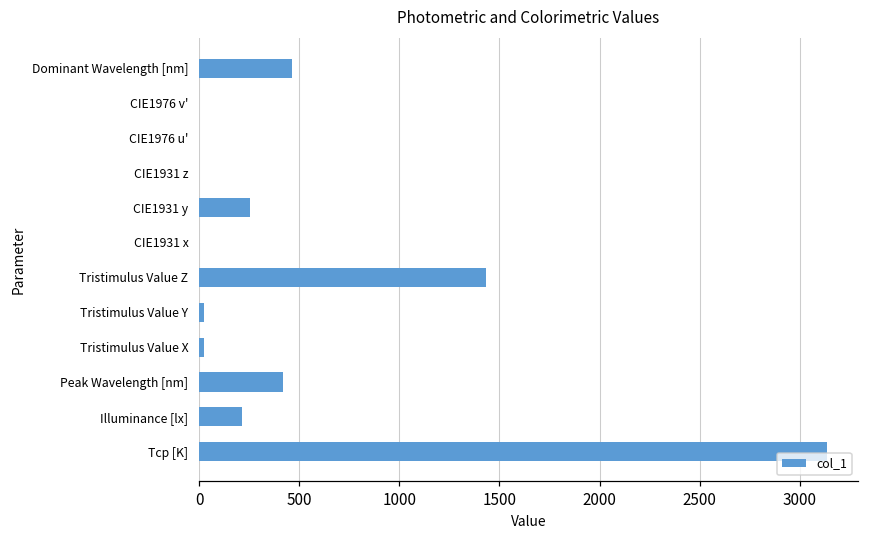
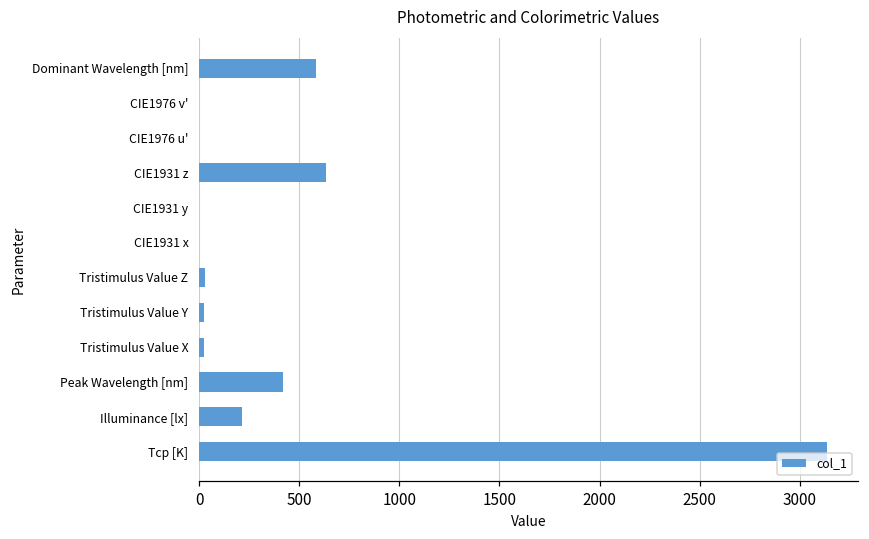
Dominant Wavelength [nm]: 460 -> 580
CIE1931 z: 0 -> 640
CIE1931 y: 260 -> 0
Tristimulus Value Z: 1430 -> 30
